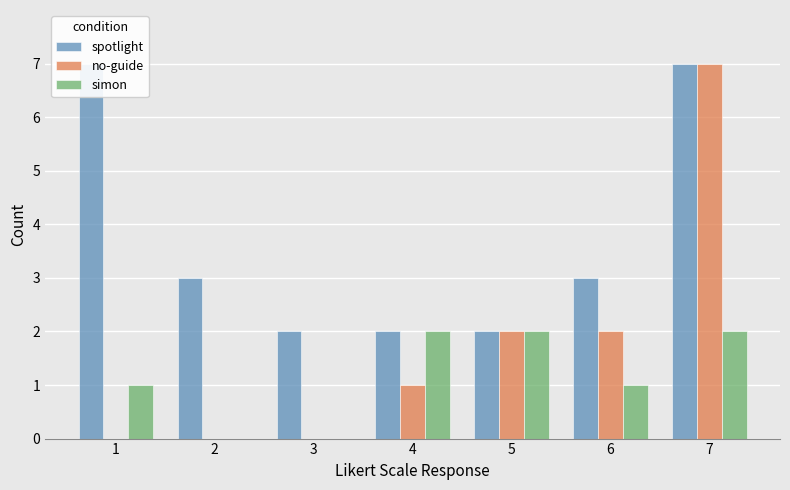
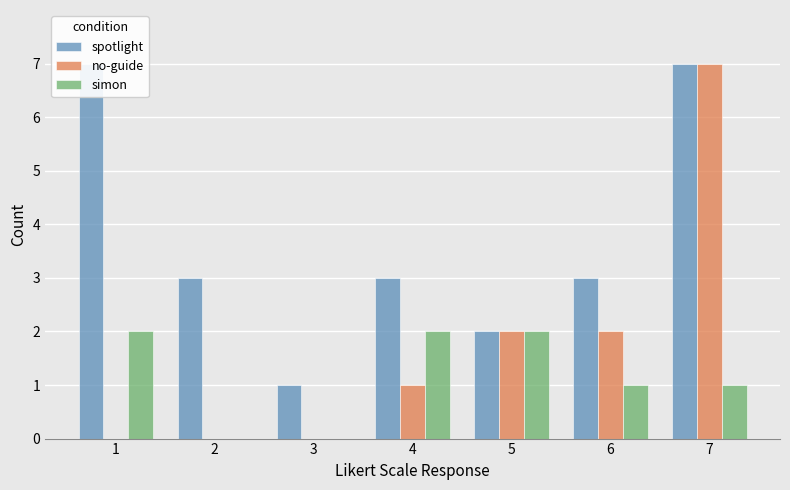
simon, 1: 1 -> 2
spotlight, 3: 2 -> 1
spotlight, 4: 2 -> 3
simon, 7: 2 -> 1
